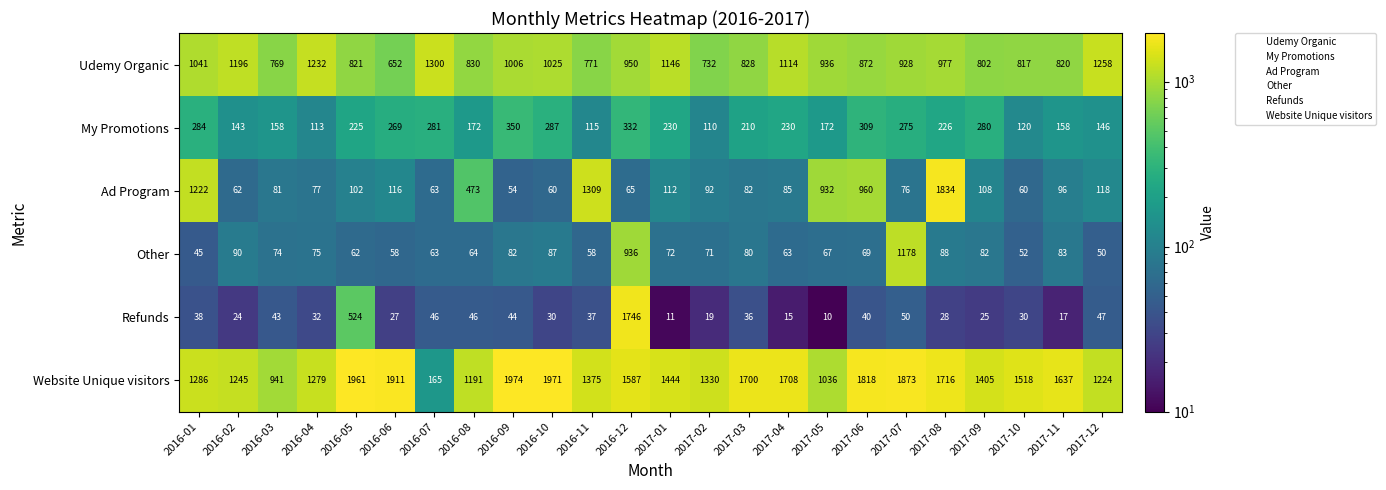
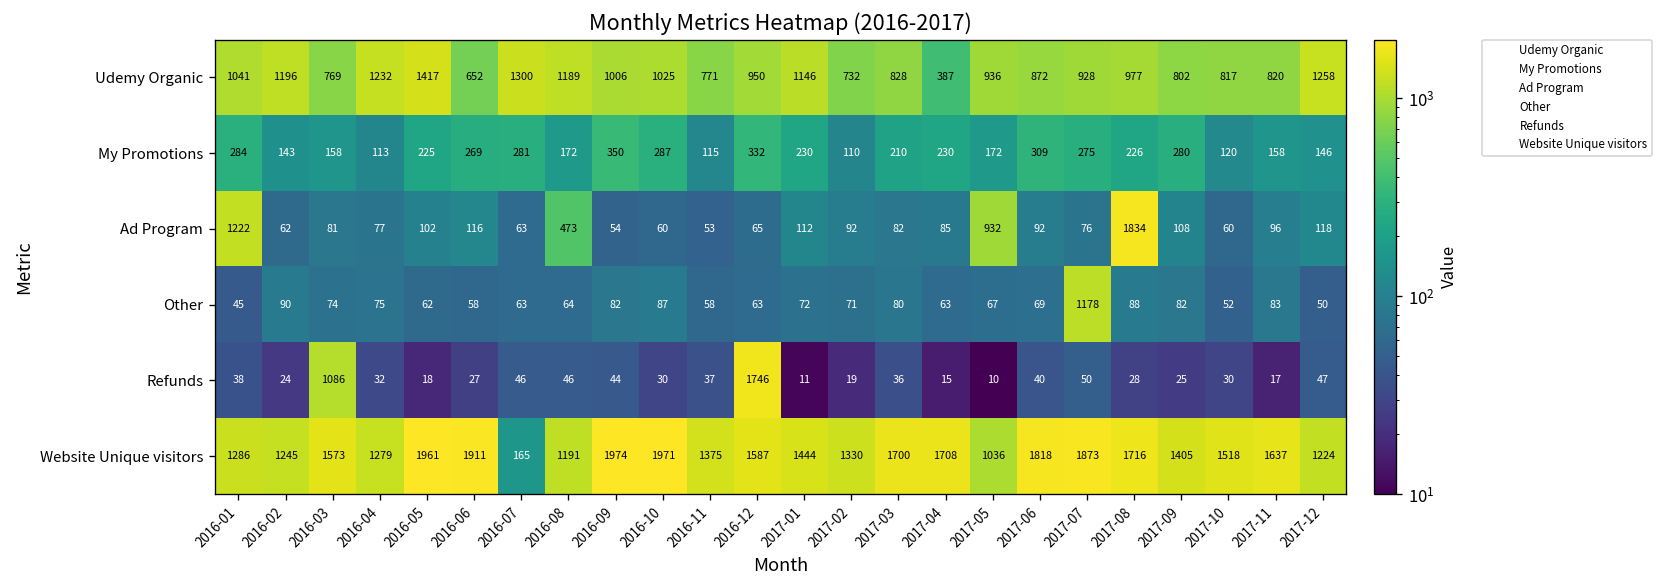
Udemy Organic, 2016-05: 821 -> 1417
Udemy Organic, 2016-08: 830 -> 1189
Udemy Organic, 2017-04: 1114 -> 387
Ad Program, 2016-11: 1309 -> 53
Ad Program, 2017-06: 960 -> 92
Other, 2016-12: 936 -> 63
Refunds, 2016-03: 43 -> 1086
Refunds, 2016-05: 524 -> 18
Website Unique visitors, 2016-03: 941 -> 1573
